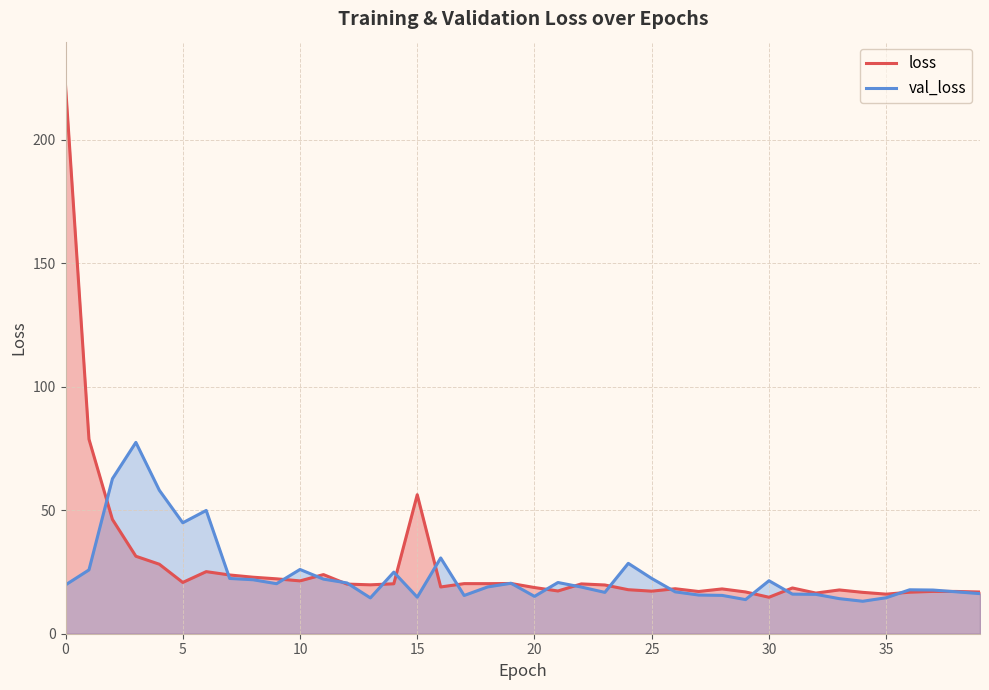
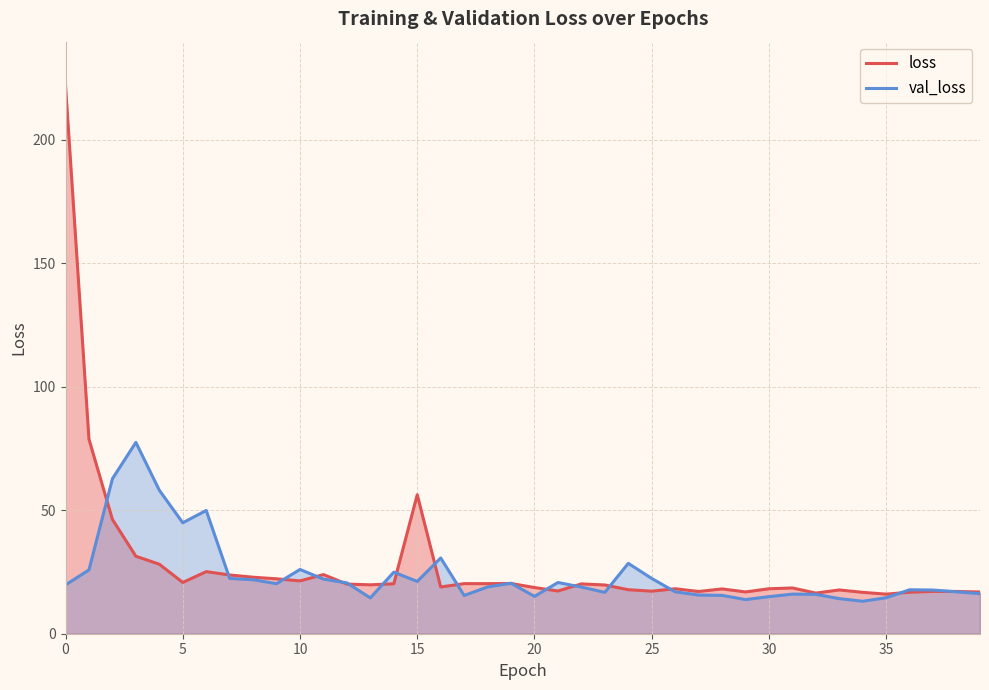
val_loss, 15: 15 -> 21
loss, 30: 15 -> 18
val_loss, 30: 21 -> 15
